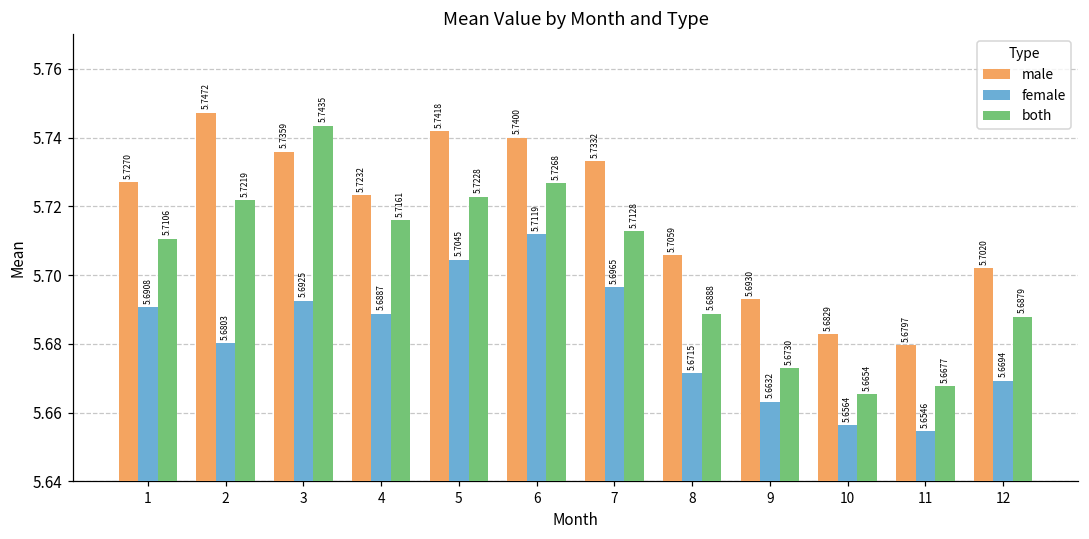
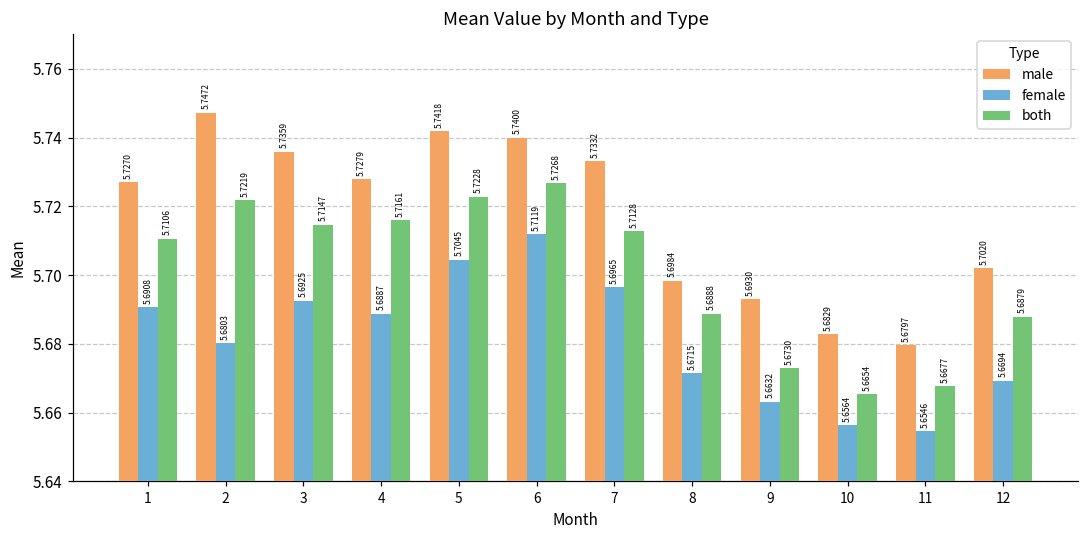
both, 3: 5.7435 -> 5.7147
male, 4: 5.7232 -> 5.7279
male, 8: 5.7059 -> 5.6984
